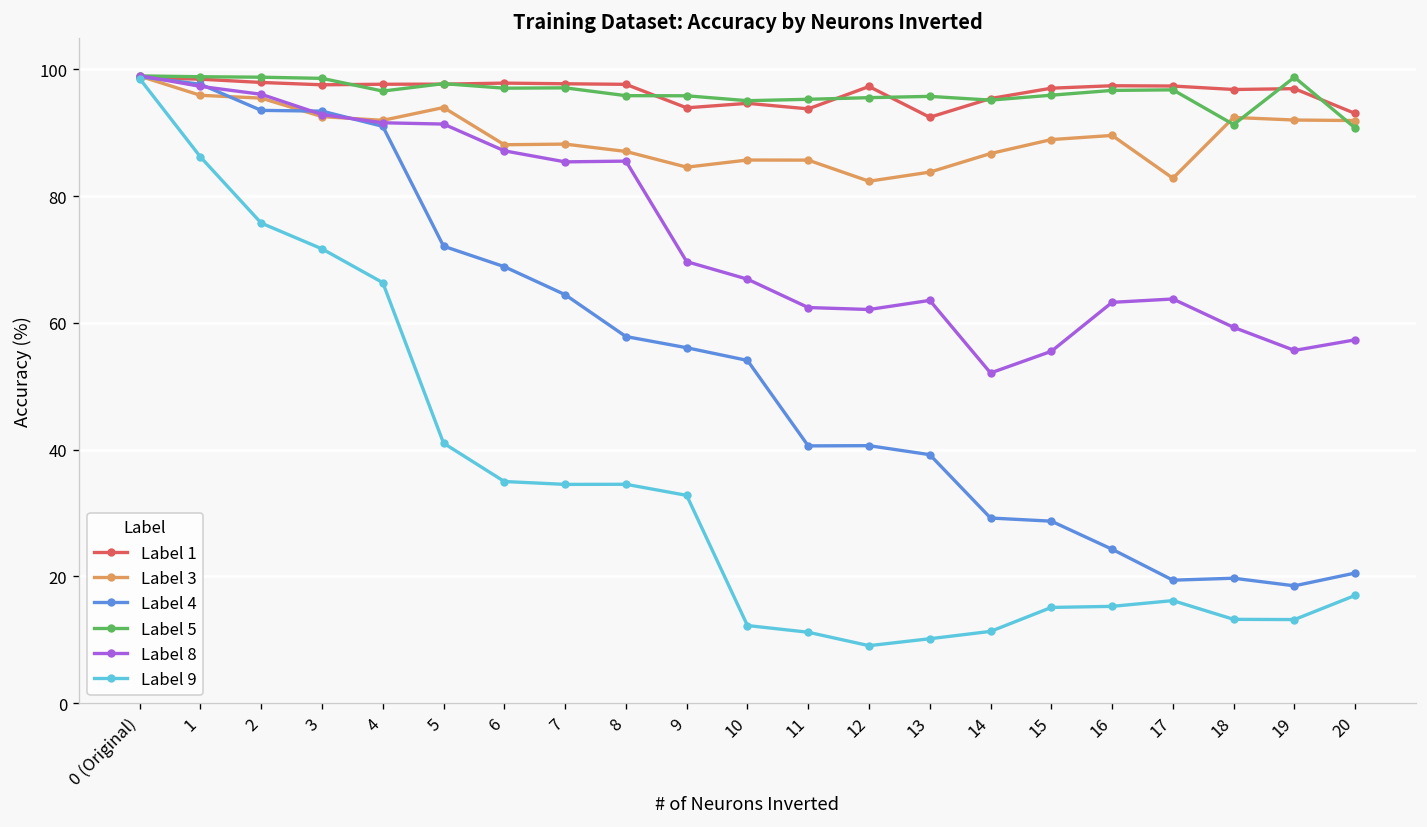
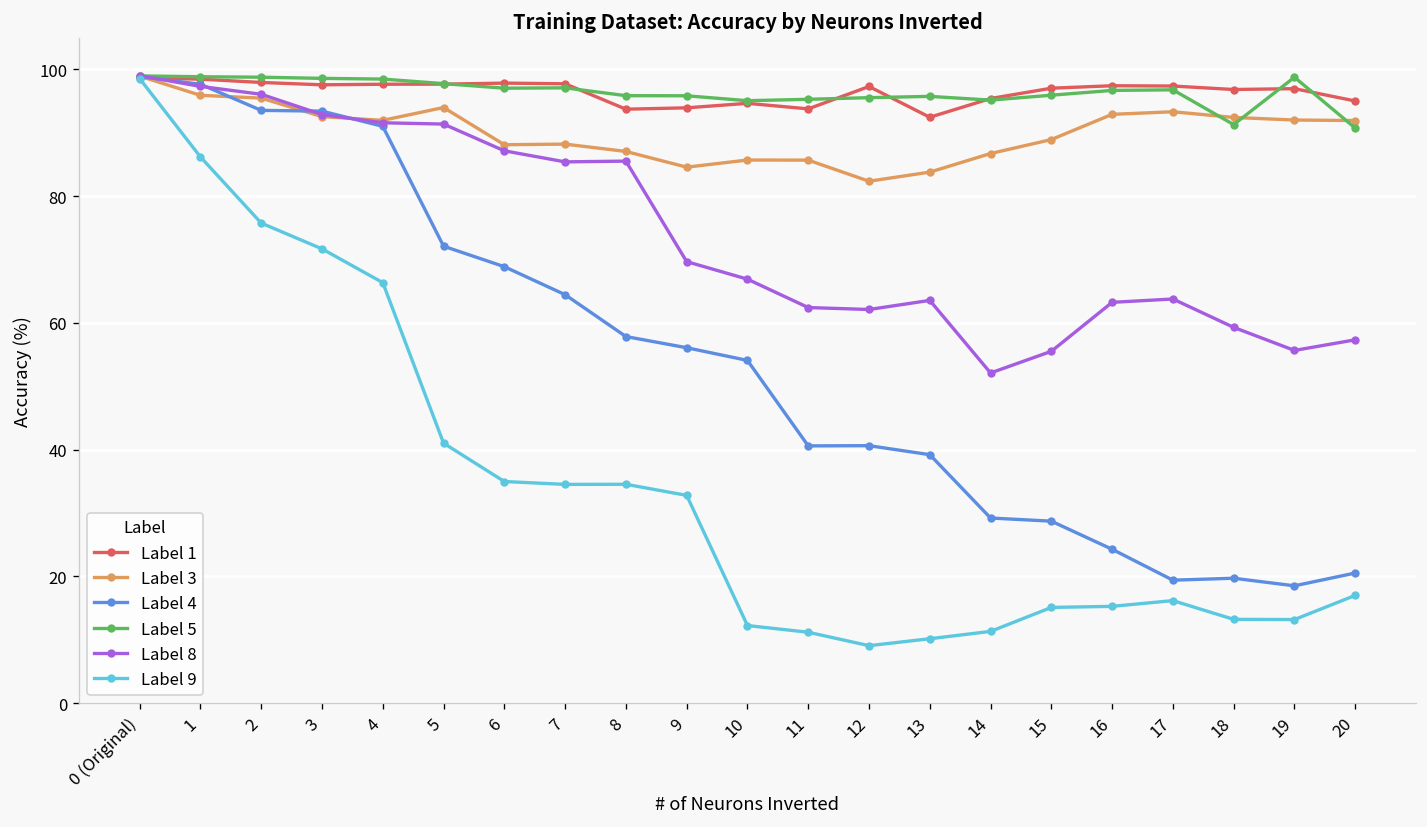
Label 5, 4: 97 -> 98
Label 1, 8: 98 -> 94
Label 3, 16: 90 -> 93
Label 3, 17: 83 -> 93
Label 1, 20: 93 -> 95
